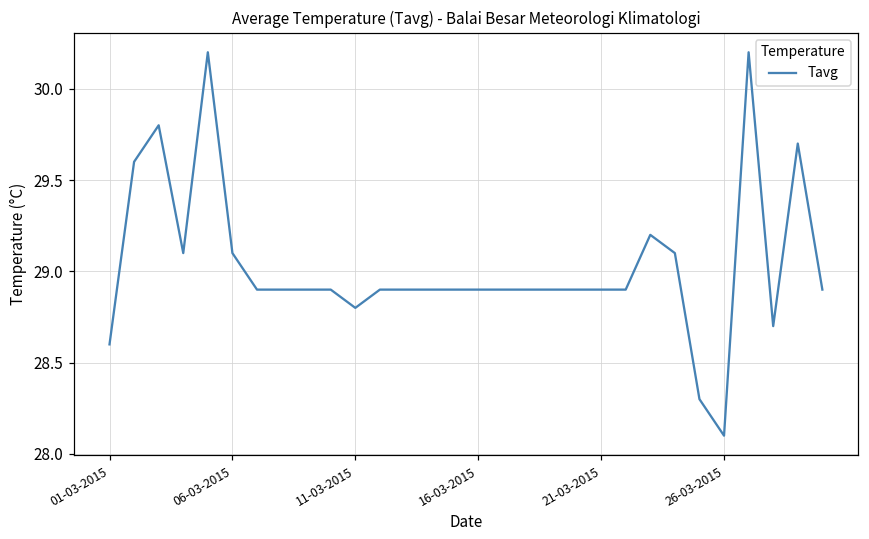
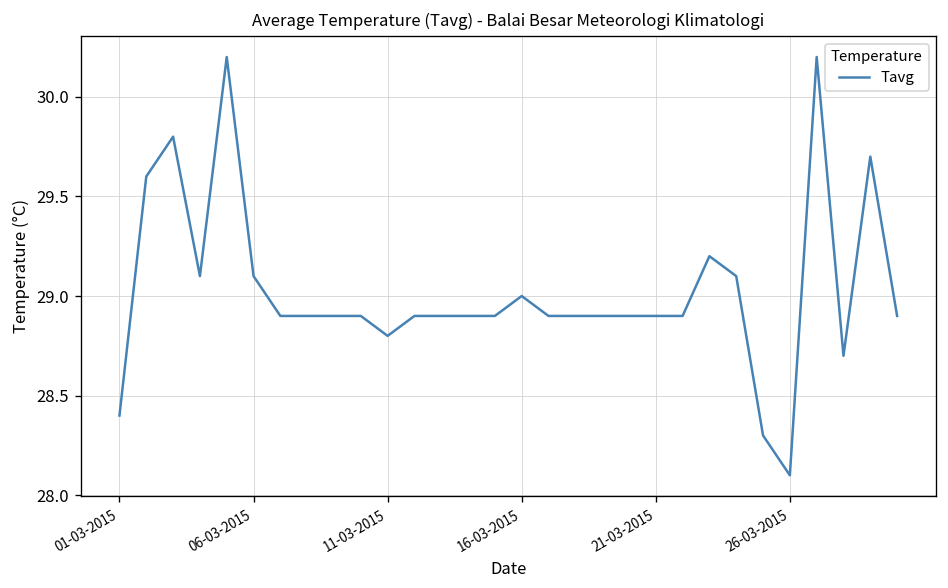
01-03-2015: 28.6 -> 28.4
16-03-2015: 28.9 -> 29.0
